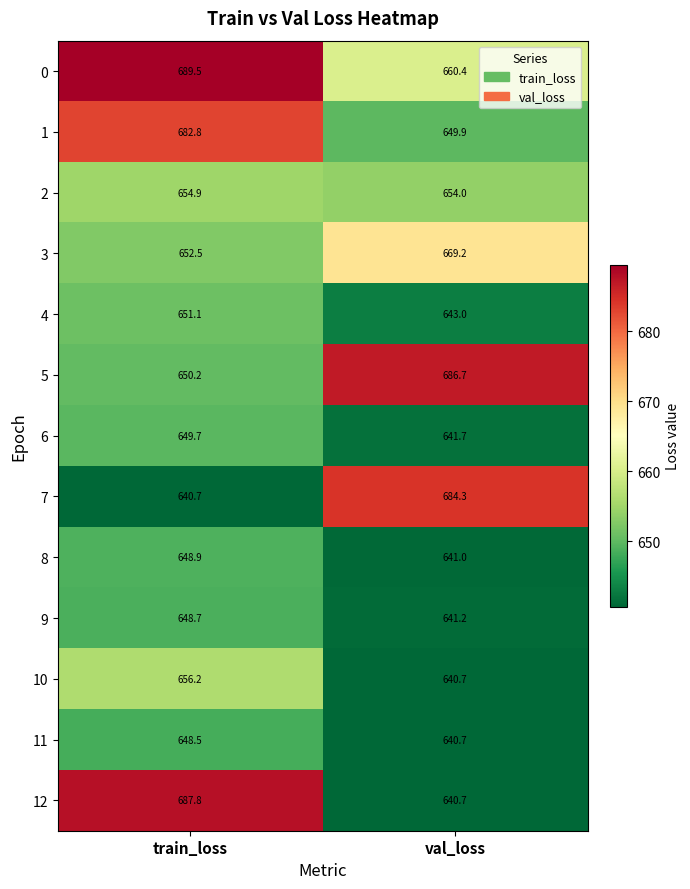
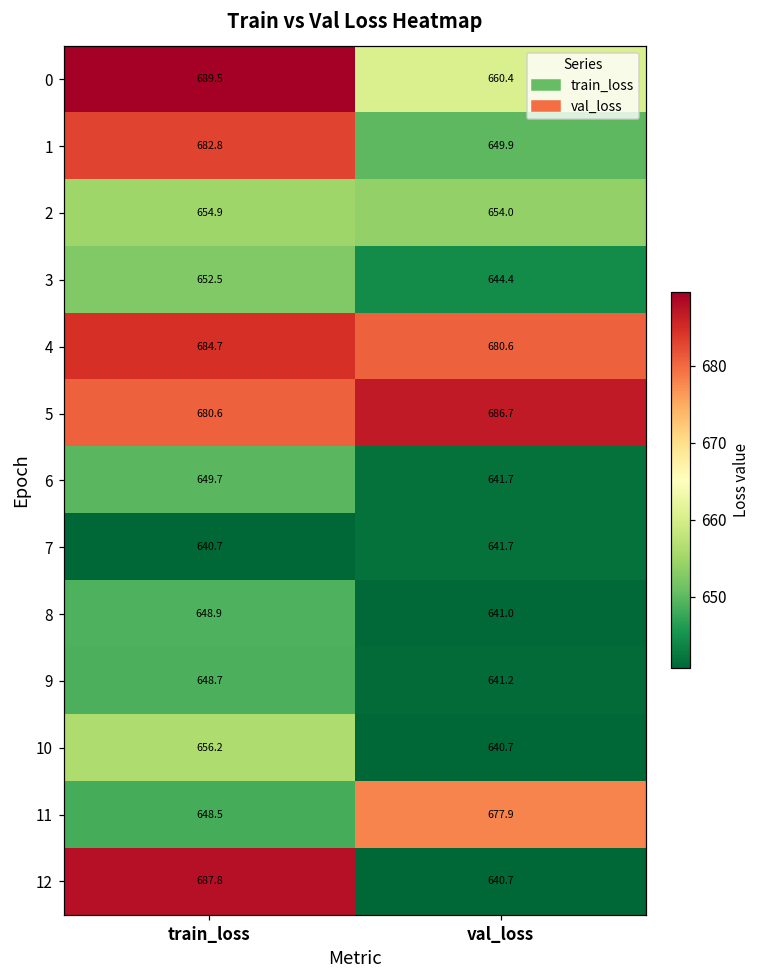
3, val_loss: 669.2 -> 644.4
4, train_loss: 651.1 -> 684.7
4, val_loss: 643.0 -> 680.6
5, train_loss: 650.2 -> 680.6
7, val_loss: 684.3 -> 641.7
11, val_loss: 640.7 -> 677.9
